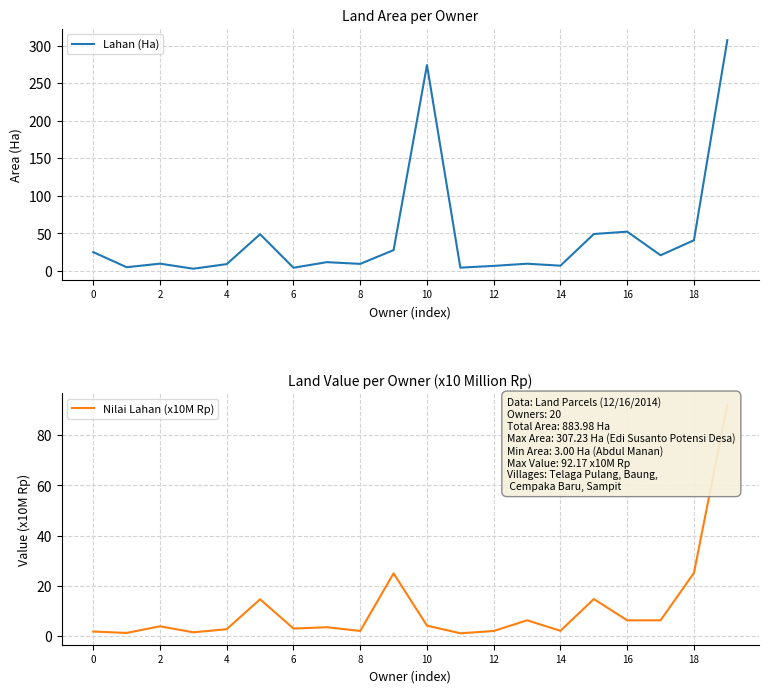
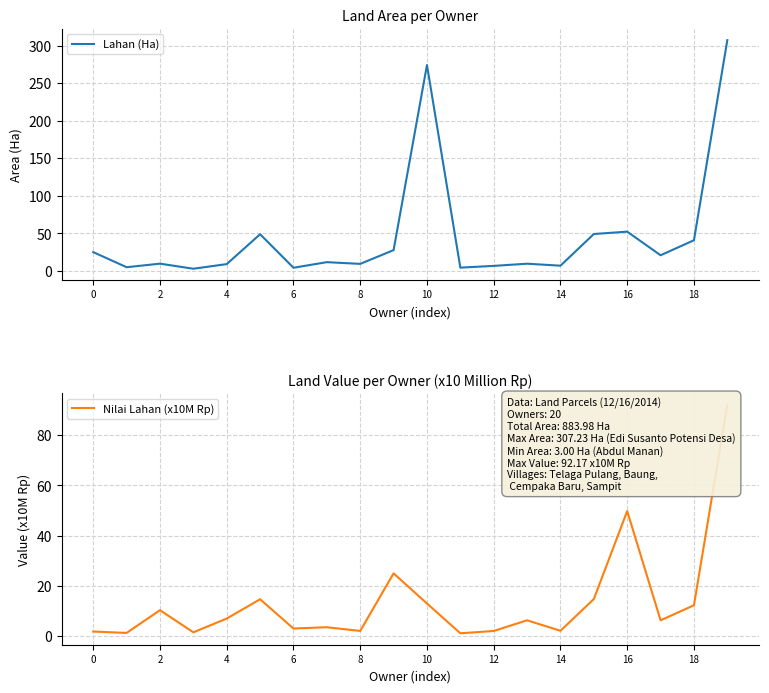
Land Value per Owner (x10 Million Rp), 2: 4 -> 10
Land Value per Owner (x10 Million Rp), 4: 3 -> 7
Land Value per Owner (x10 Million Rp), 10: 4 -> 13
Land Value per Owner (x10 Million Rp), 16: 6 -> 50
Land Value per Owner (x10 Million Rp), 18: 25 -> 12
